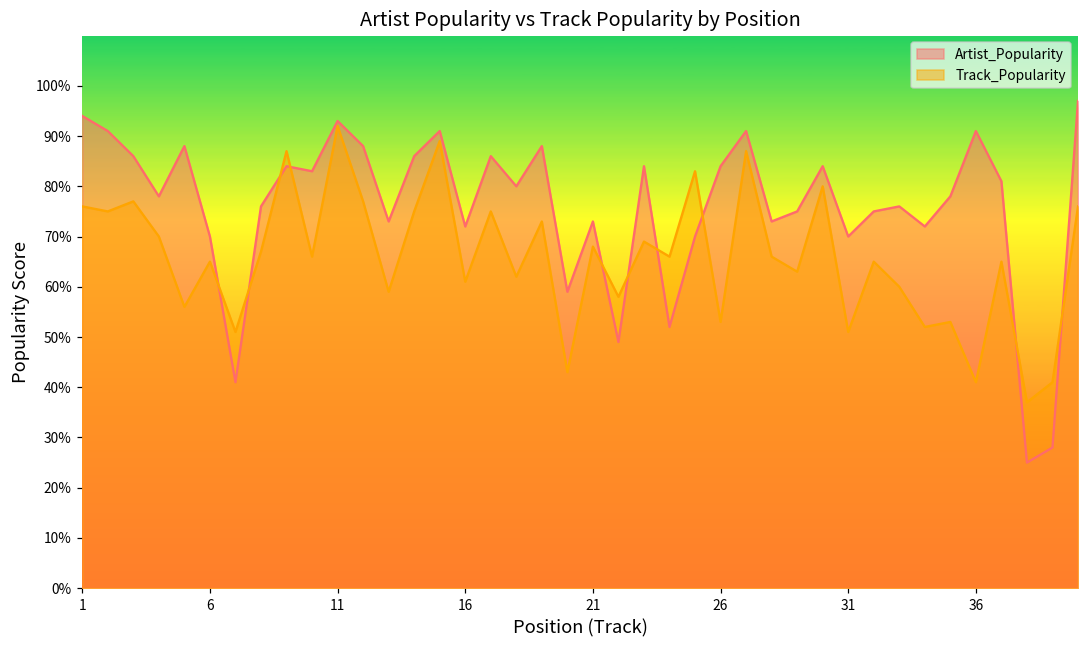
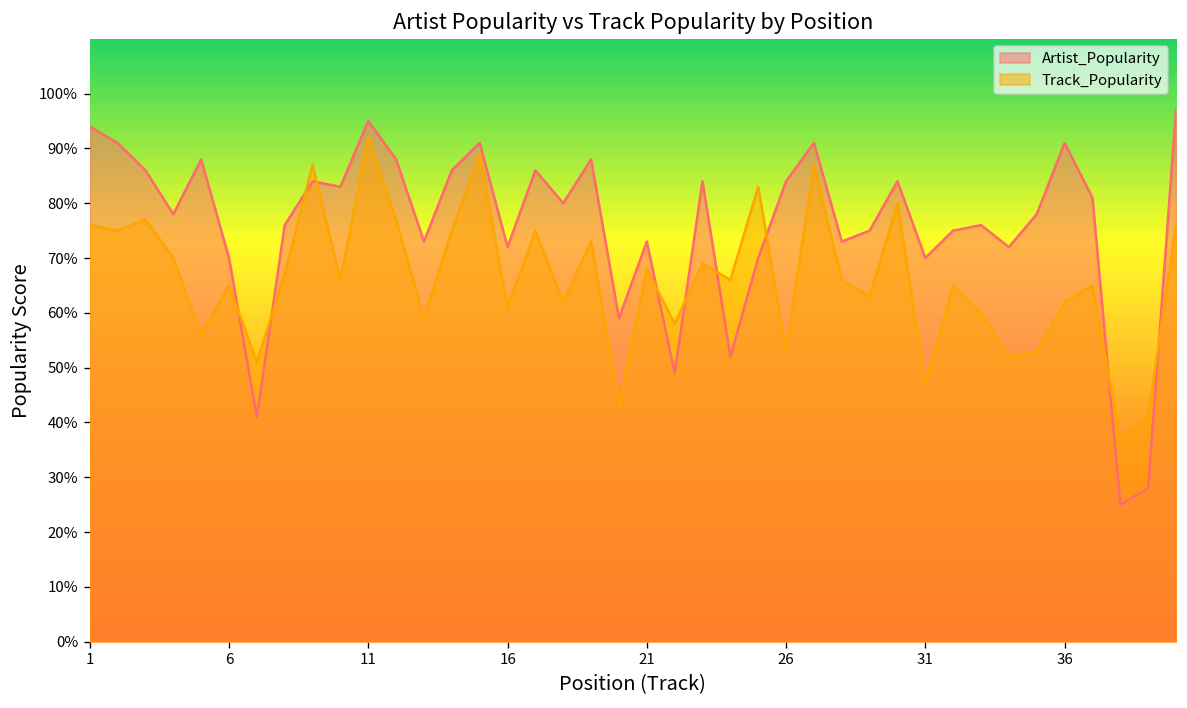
Artist_Popularity, 11: 93% -> 95%
Track_Popularity, 31: 51% -> 47%
Track_Popularity, 36: 41% -> 62%
